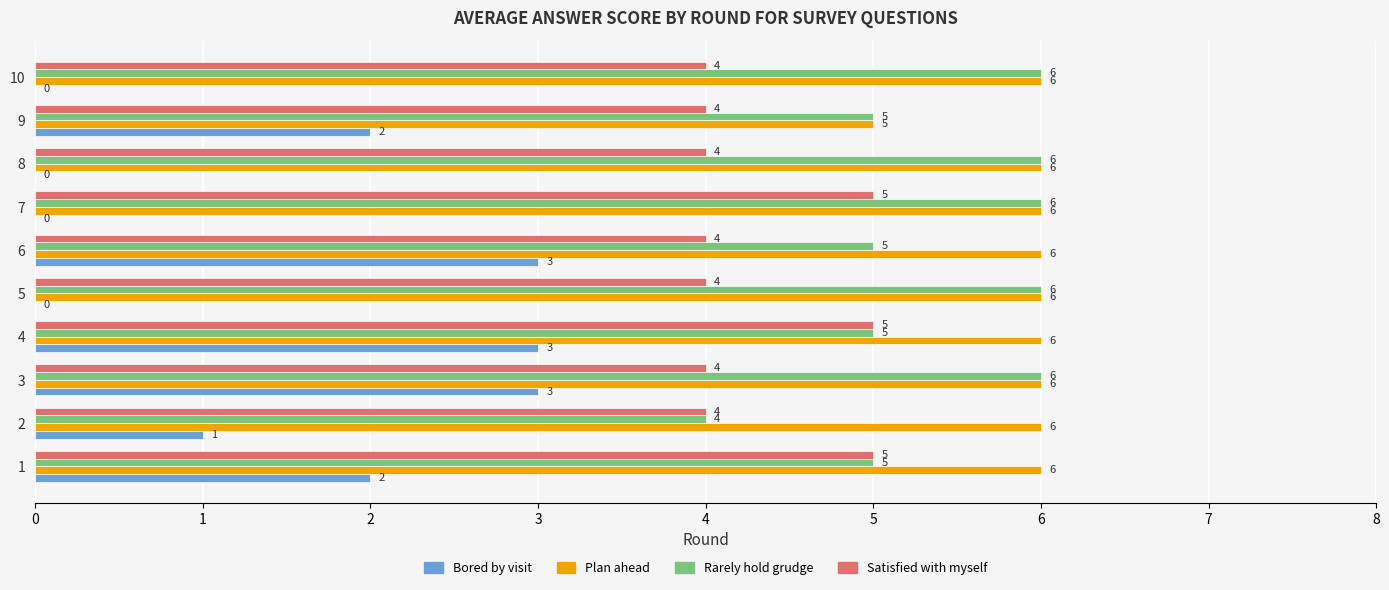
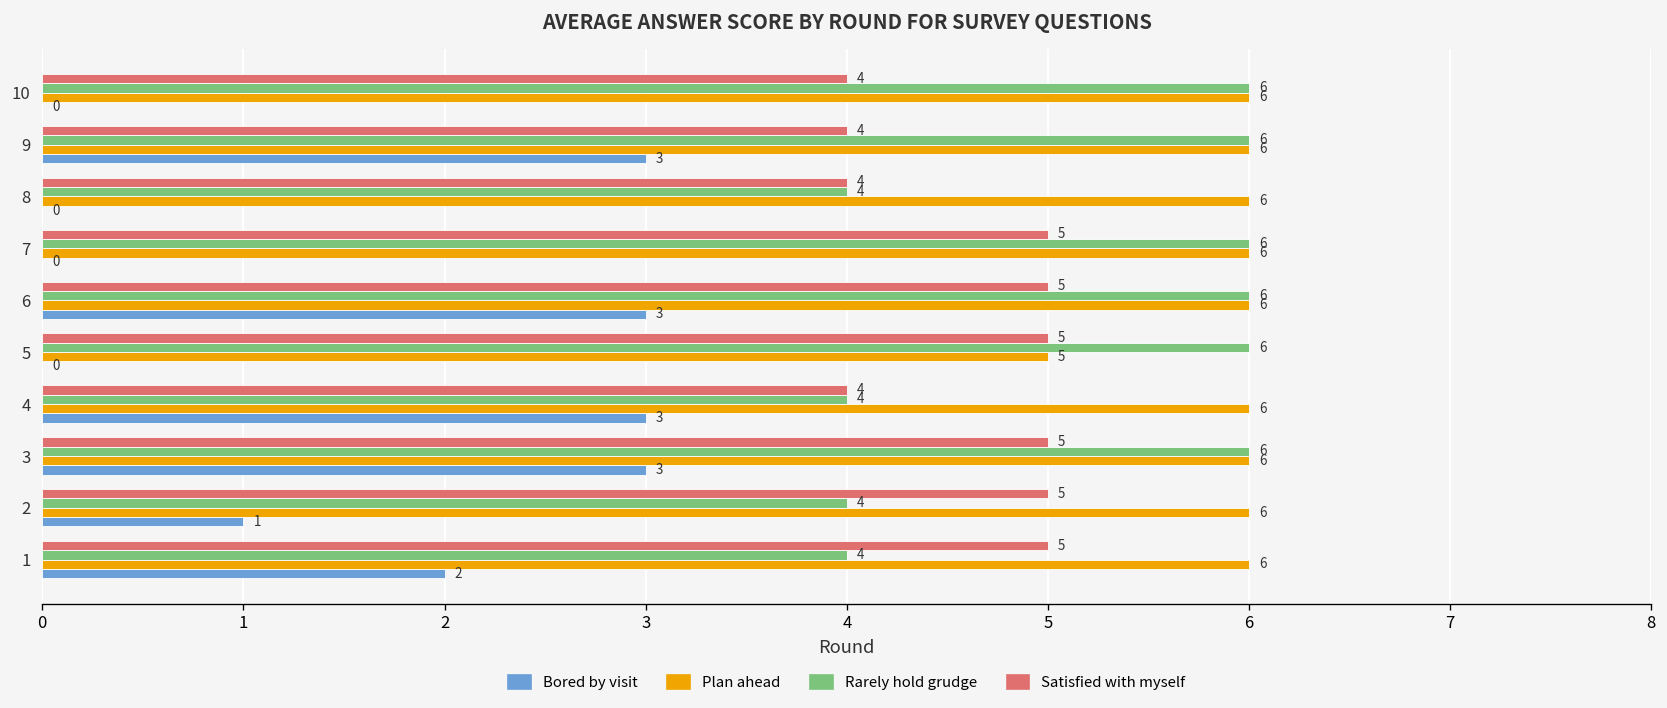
Rarely hold grudge, 9: 5 -> 6
Plan ahead, 9: 5 -> 6
Bored by visit, 9: 2 -> 3
Rarely hold grudge, 8: 6 -> 4
Satisfied with myself, 6: 4 -> 5
Rarely hold grudge, 6: 5 -> 6
Satisfied with myself, 5: 4 -> 5
Plan ahead, 5: 6 -> 5
Satisfied with myself, 4: 5 -> 4
Rarely hold grudge, 4: 5 -> 4
Satisfied with myself, 3: 4 -> 5
Satisfied with myself, 2: 4 -> 5
Rarely hold grudge, 1: 5 -> 4
